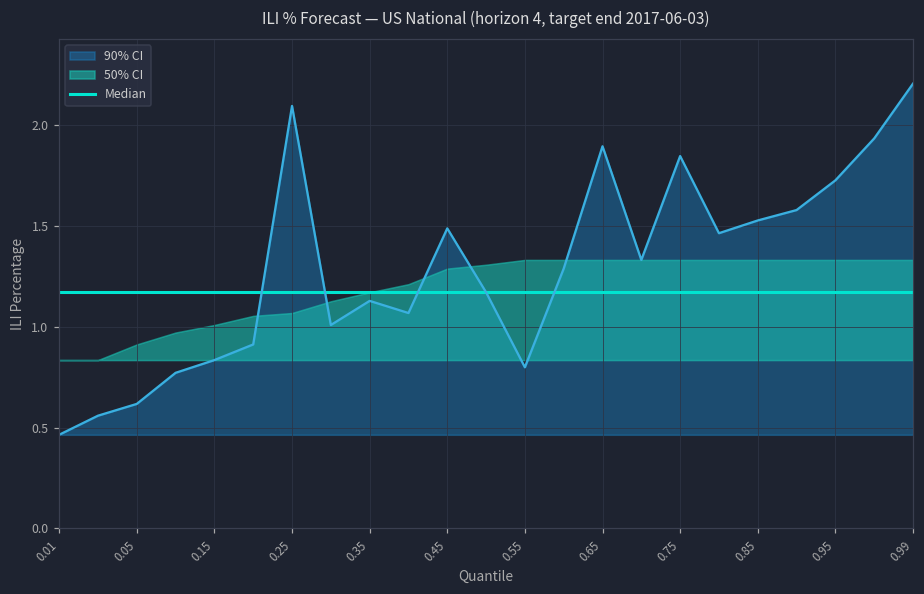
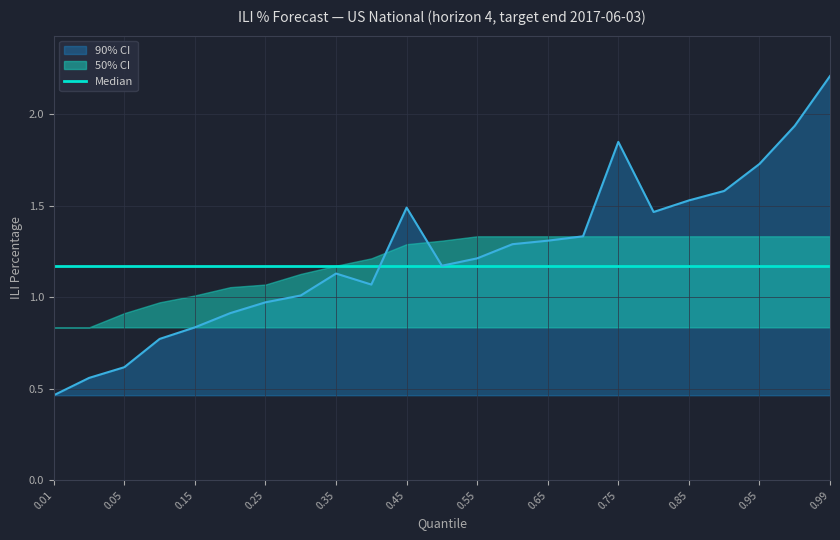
90% CI, 0.25: 2.10 -> 0.97
90% CI, 0.55: 0.80 -> 1.21
90% CI, 0.65: 1.90 -> 1.31
